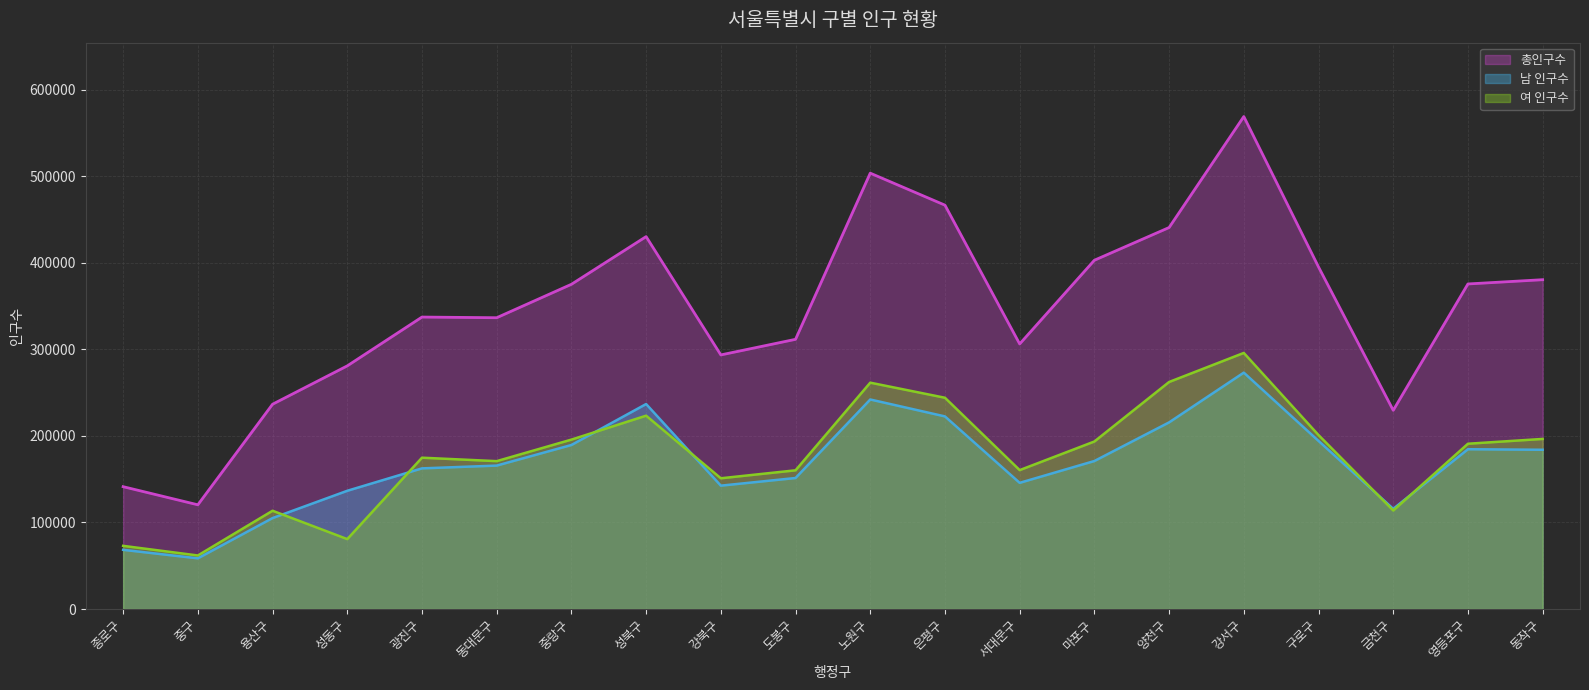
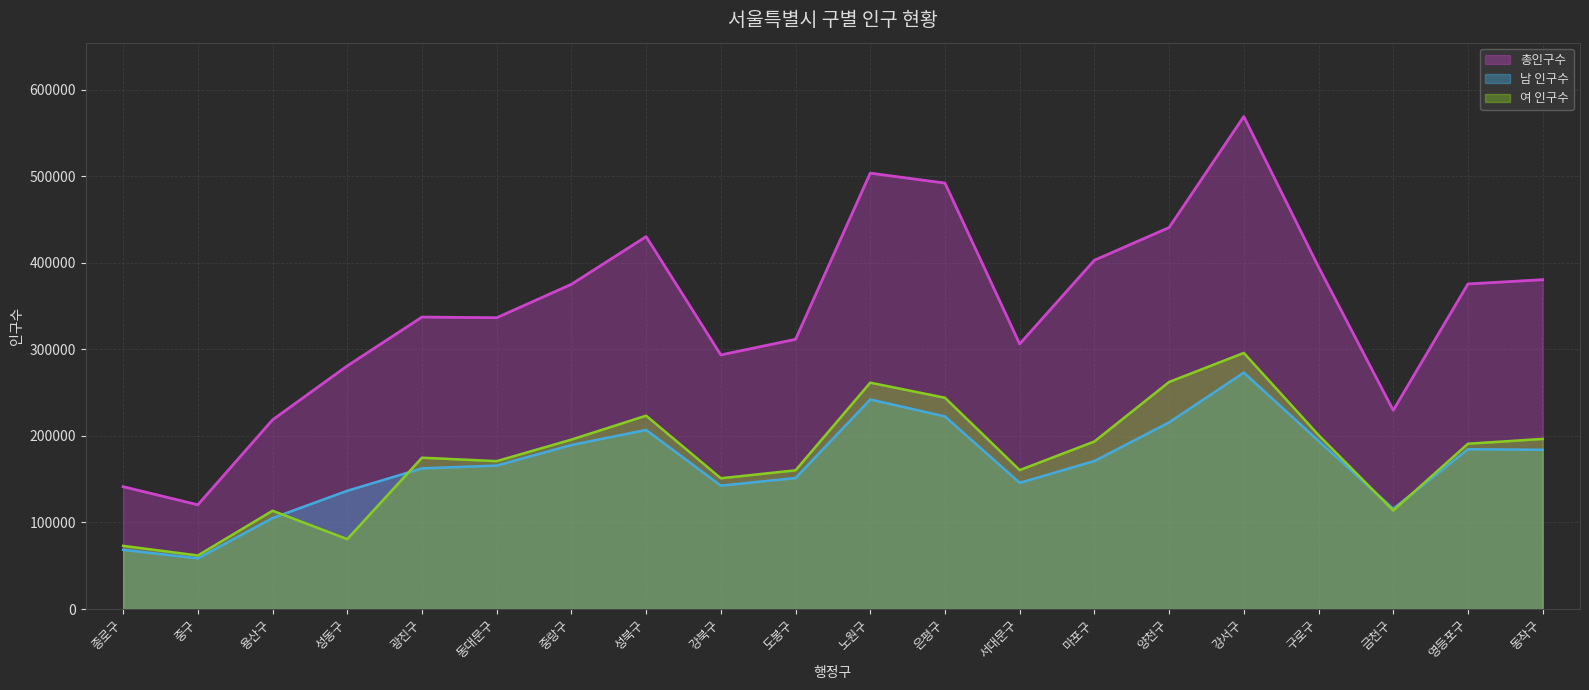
총인구수, 용산구: 240000 -> 220000
남 인구수, 성북구: 240000 -> 210000
총인구수, 은평구: 470000 -> 490000
